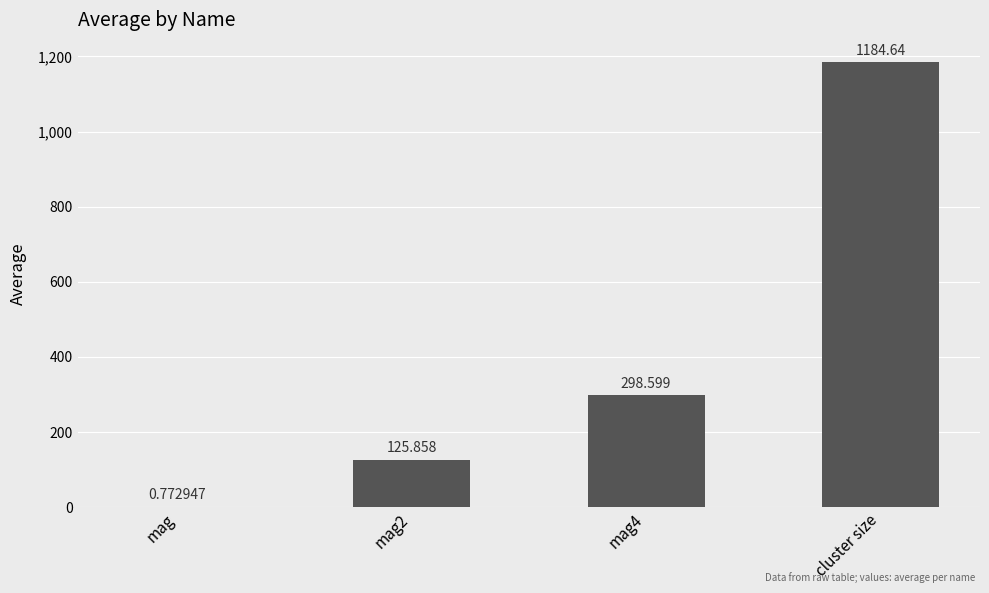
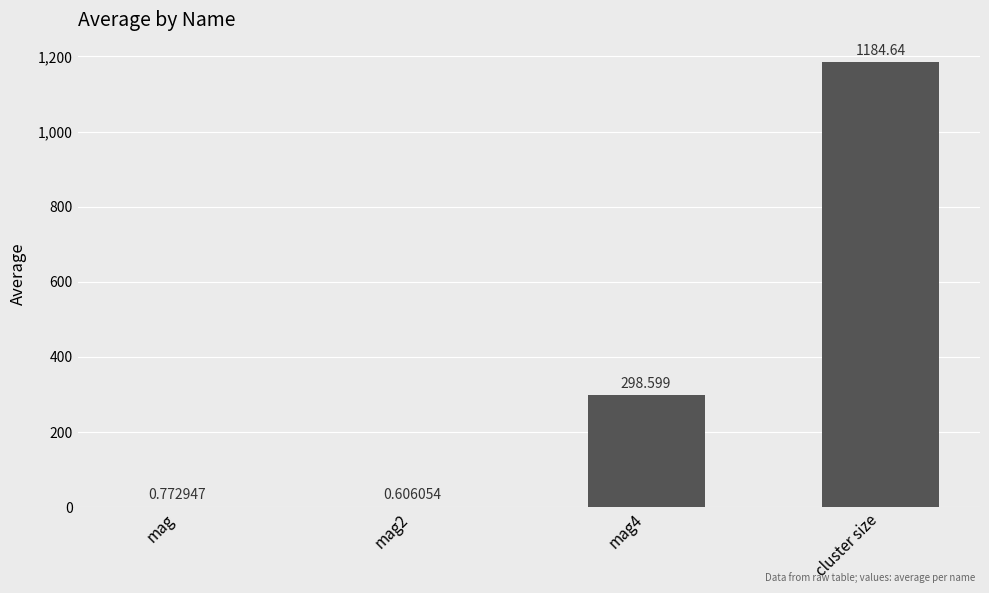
mag2: 125.858 -> 0.606054
